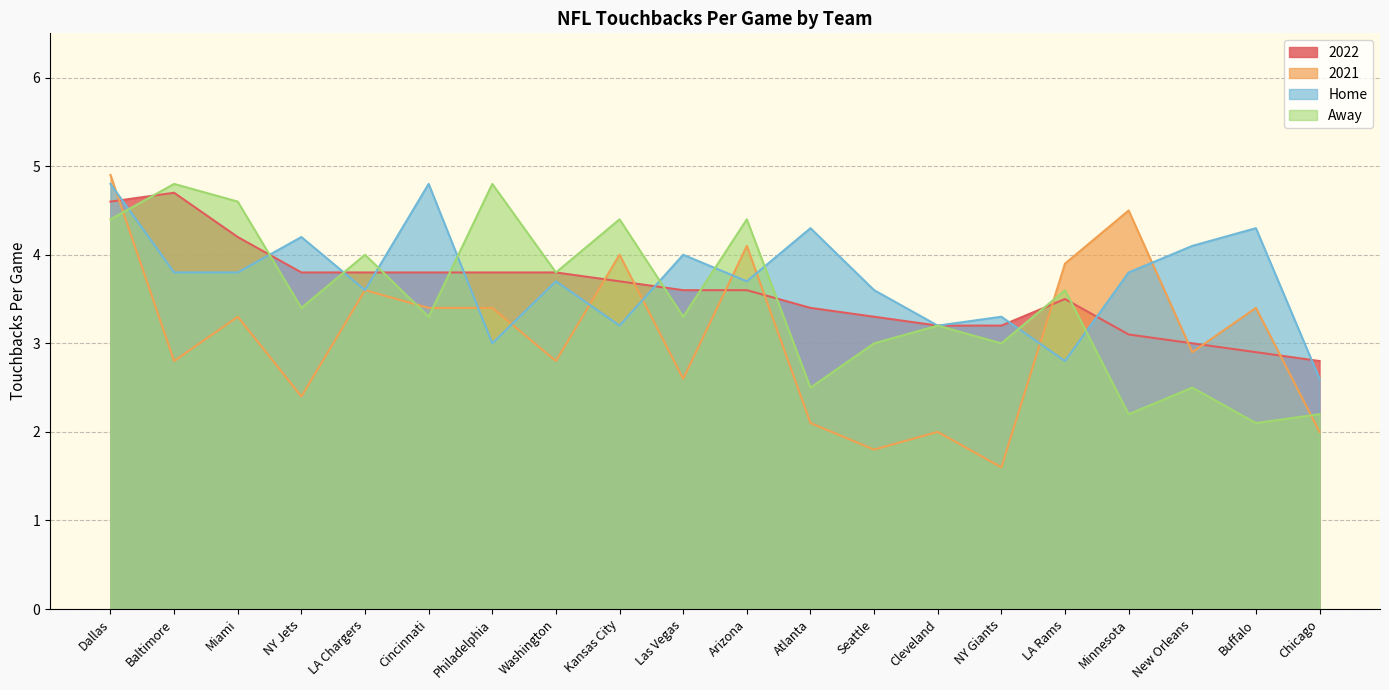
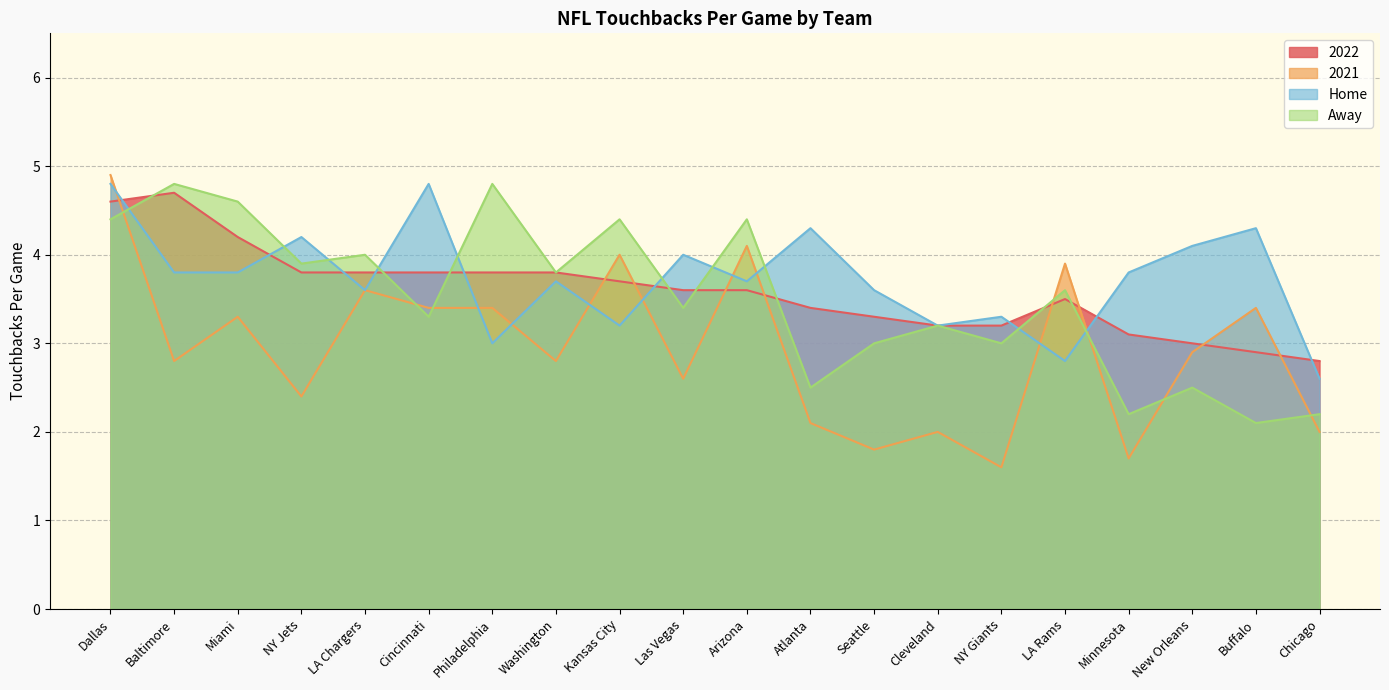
Away, NY Jets: 3.4 -> 3.9
Away, Las Vegas: 3.3 -> 3.4
2021, Minnesota: 4.5 -> 1.7
